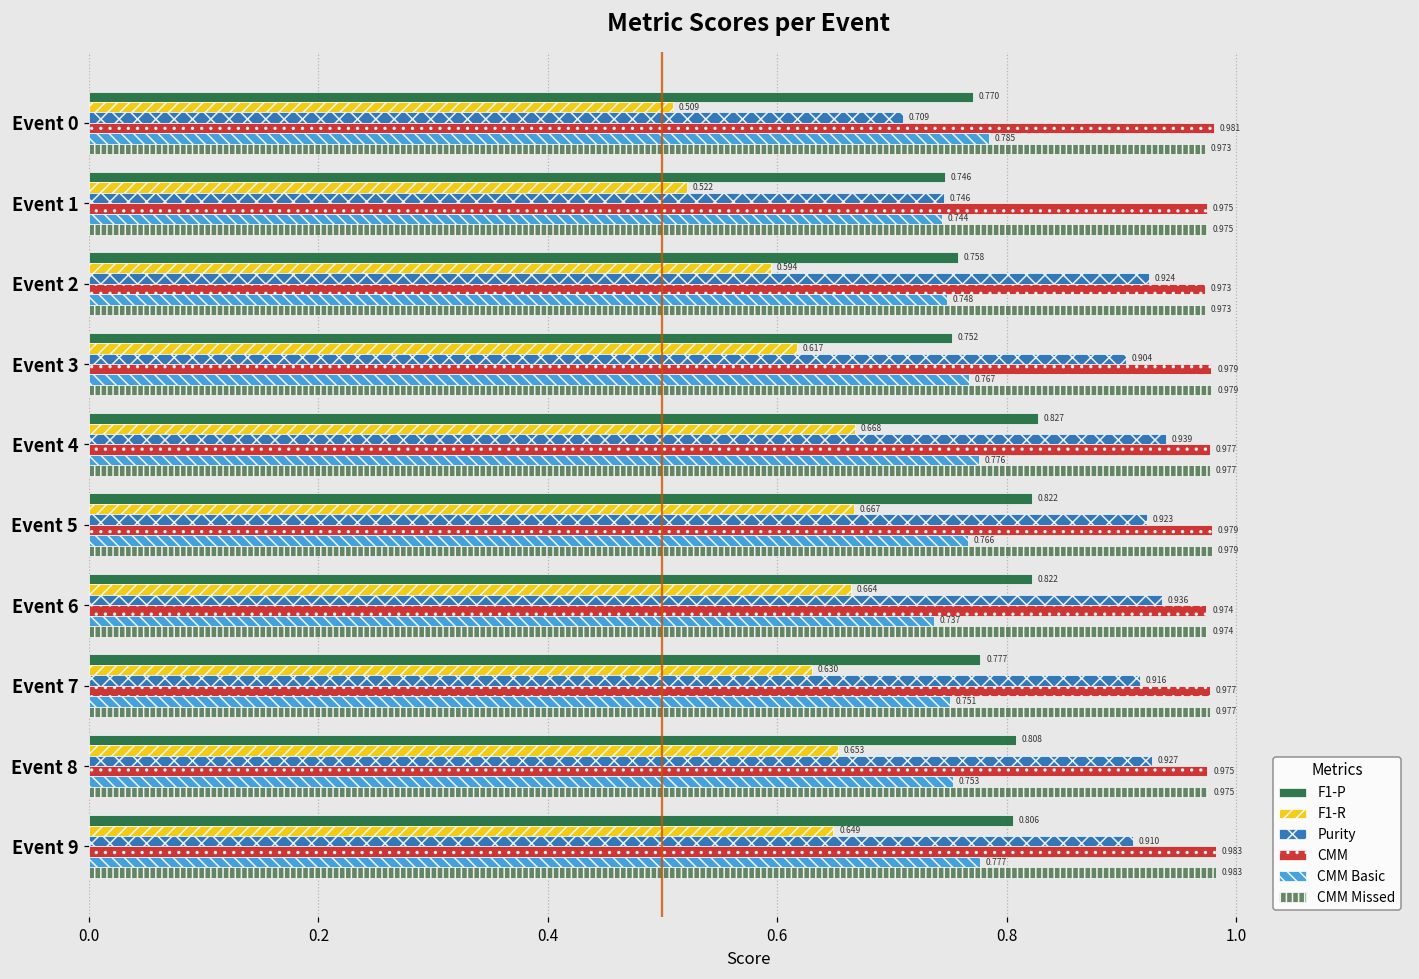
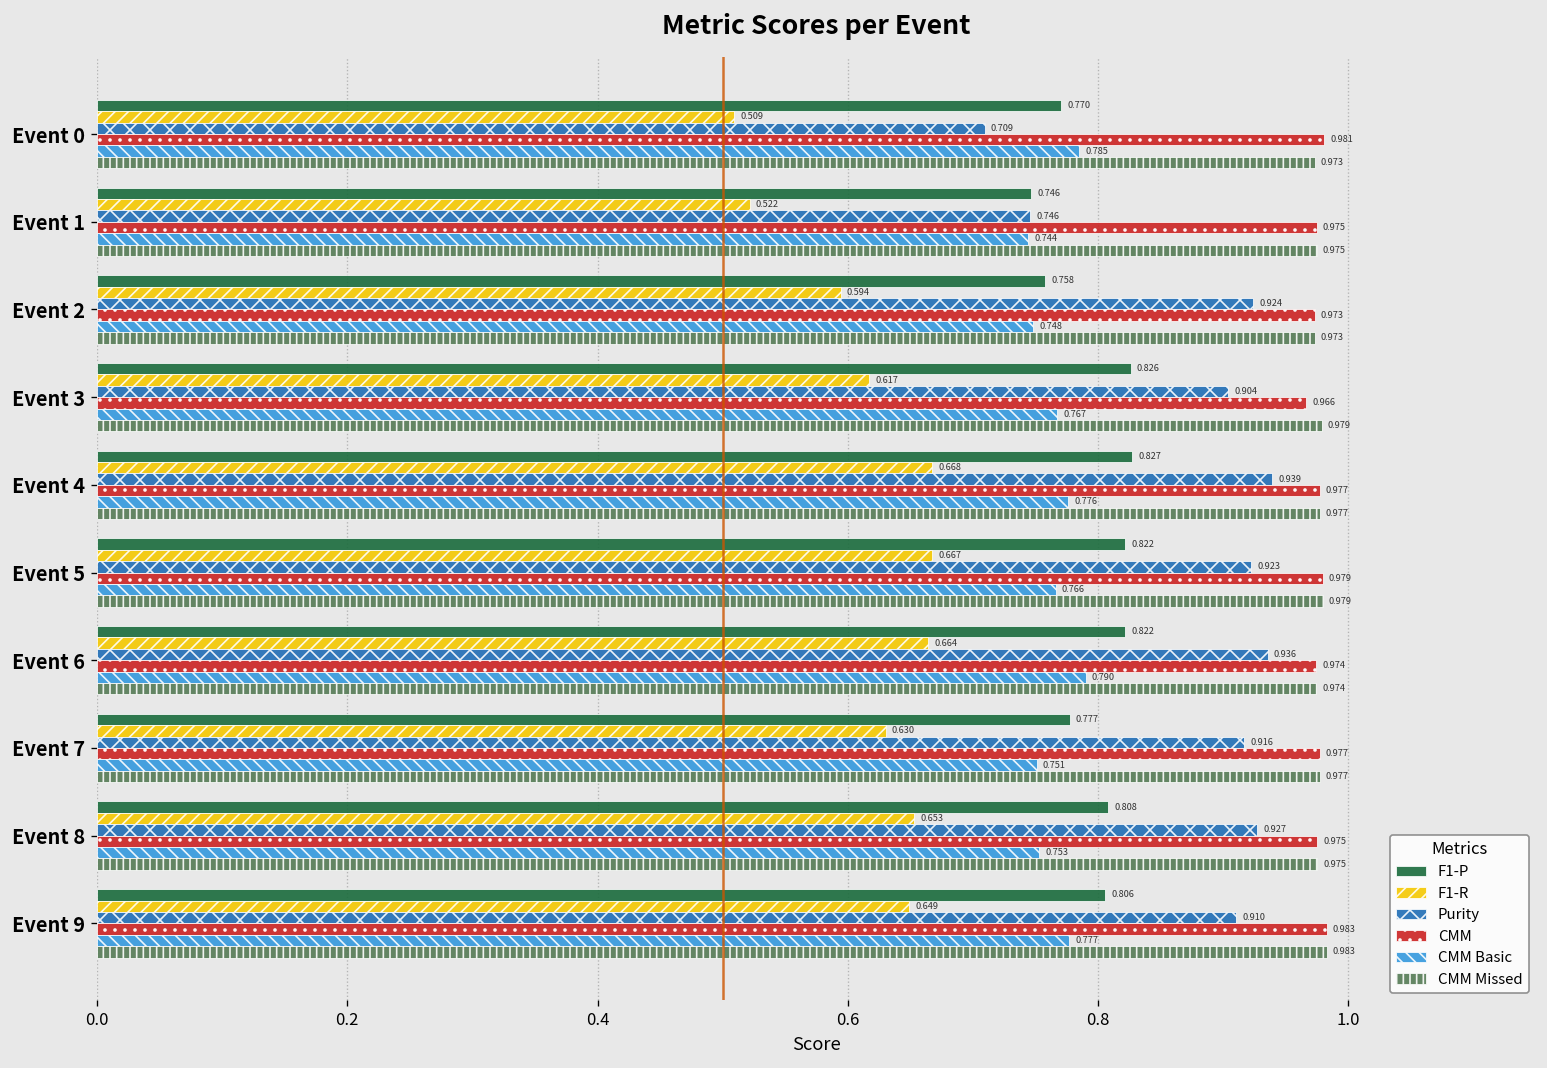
F1-P, Event 3: 0.752 -> 0.826
CMM, Event 3: 0.979 -> 0.966
CMM Basic, Event 6: 0.737 -> 0.790
